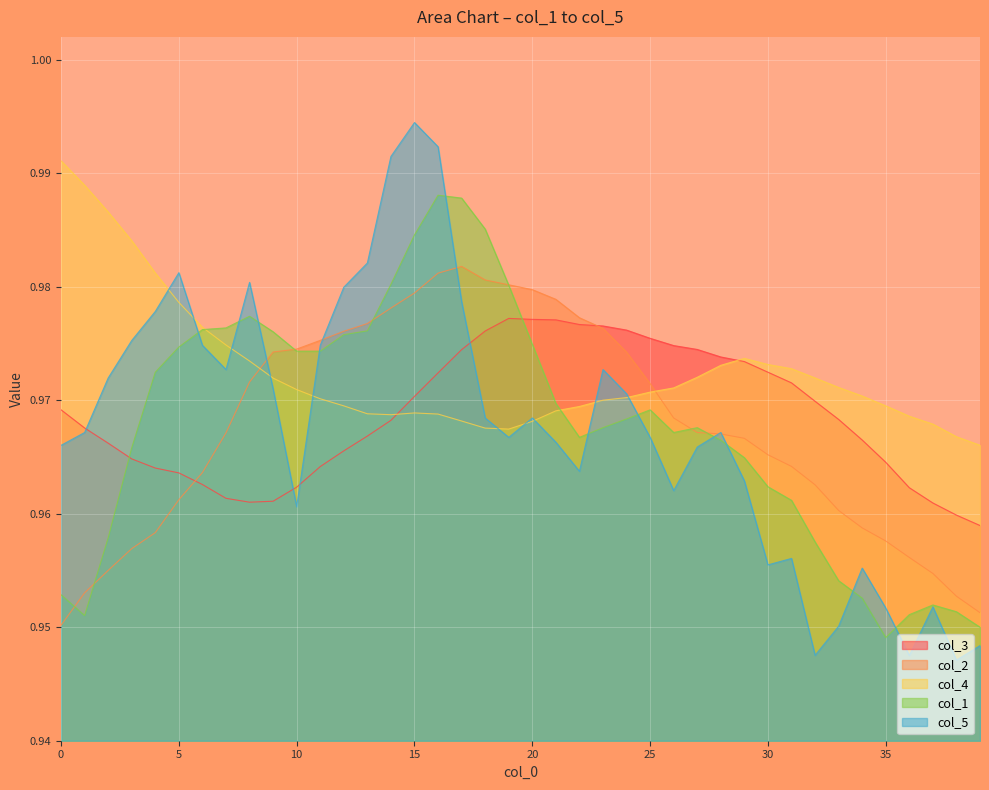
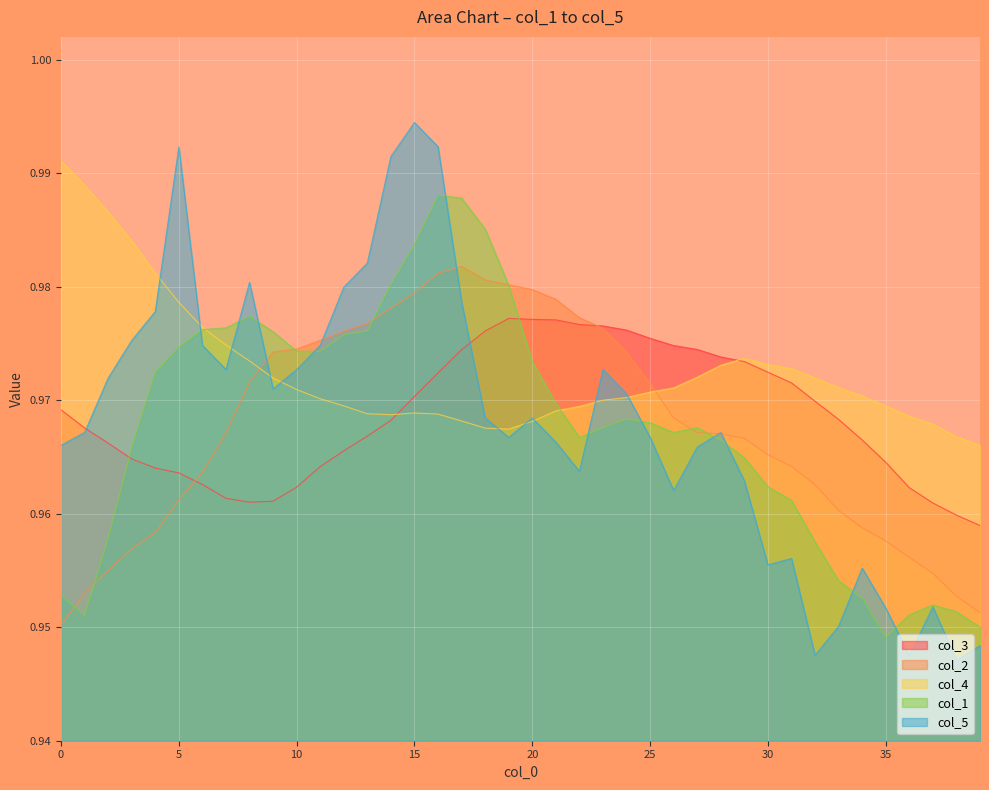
col_5, 5: 0.9812 -> 0.9923
col_5, 10: 0.9606 -> 0.9727
col_1, 15: 0.9846 -> 0.9837
col_1, 20: 0.9749 -> 0.9734
col_1, 25: 0.9691 -> 0.9680
